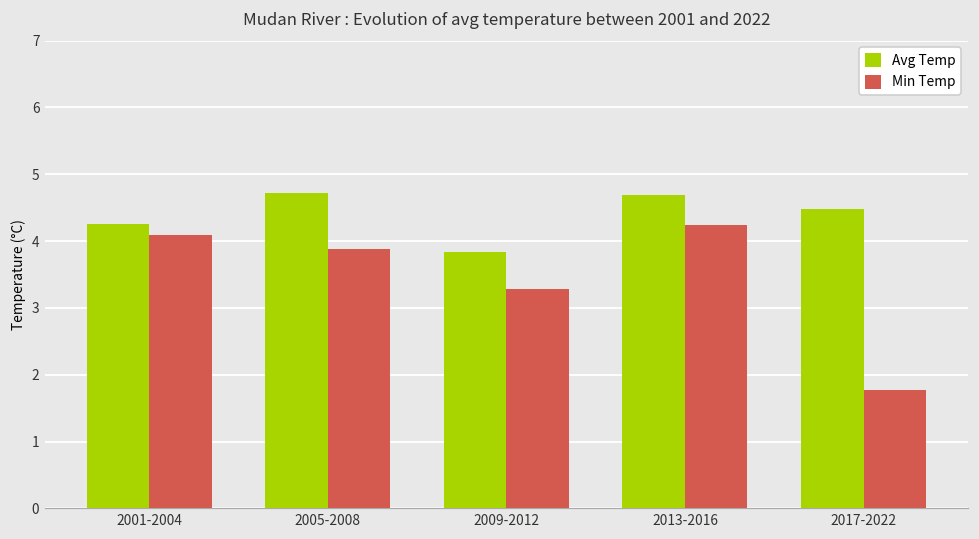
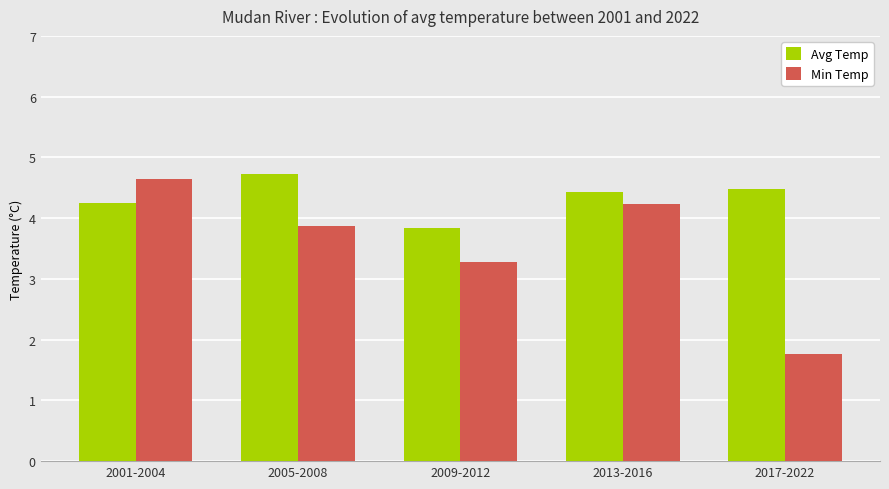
Min Temp, 2001-2004: 4.1 -> 4.6
Avg Temp, 2013-2016: 4.7 -> 4.4
